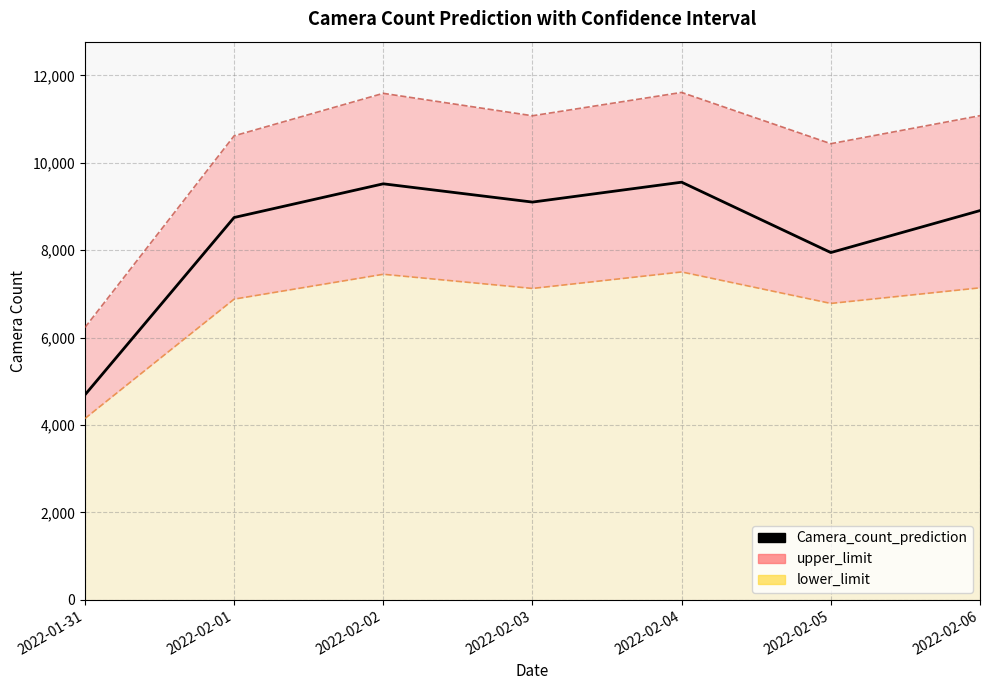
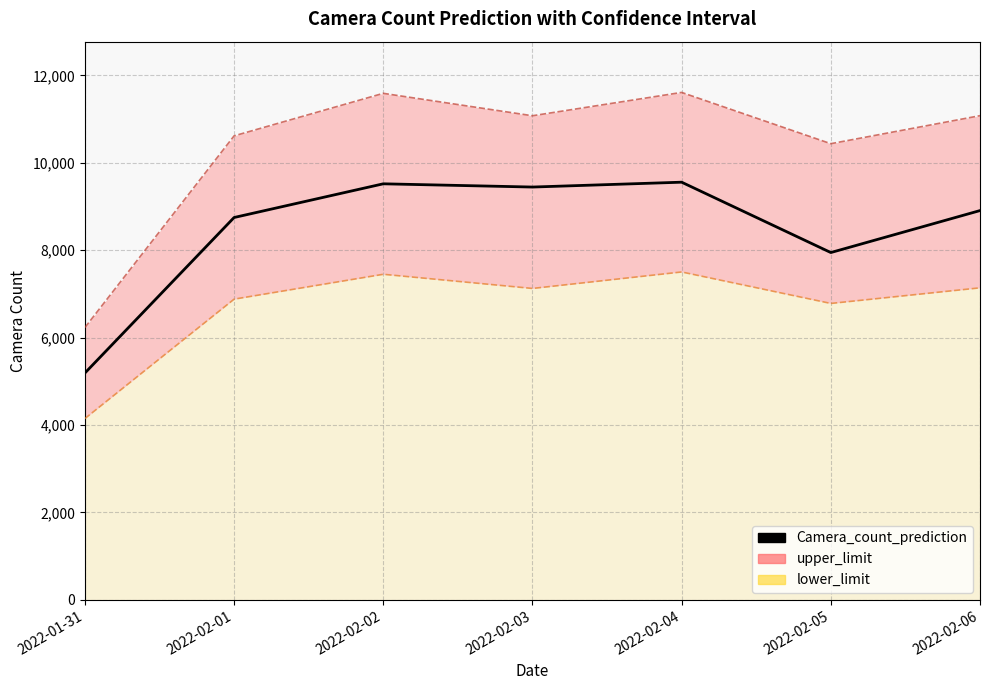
Camera_count_prediction, 2022-01-31: 4,700 -> 5,200
Camera_count_prediction, 2022-02-03: 9,100 -> 9,400
